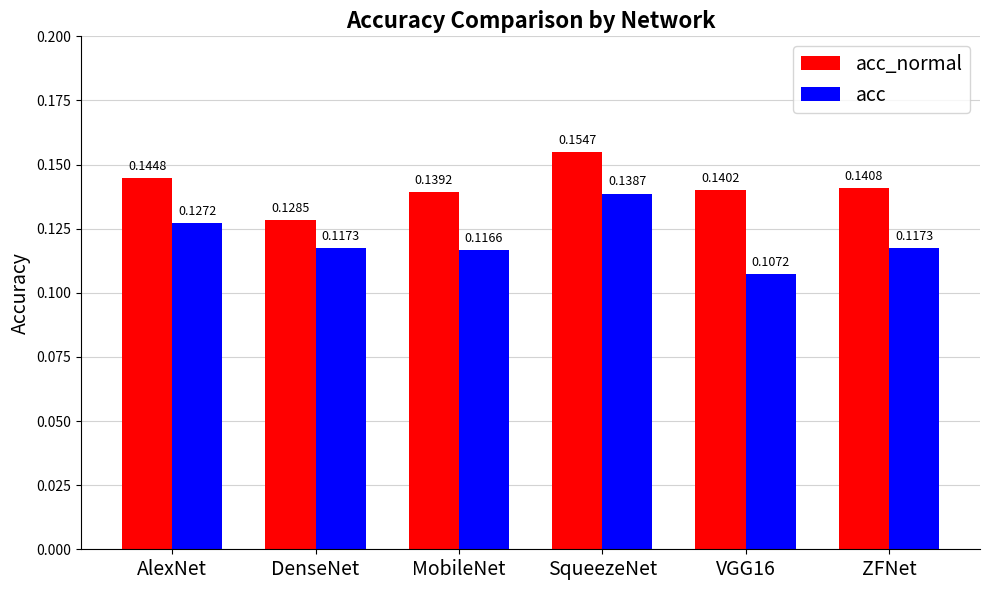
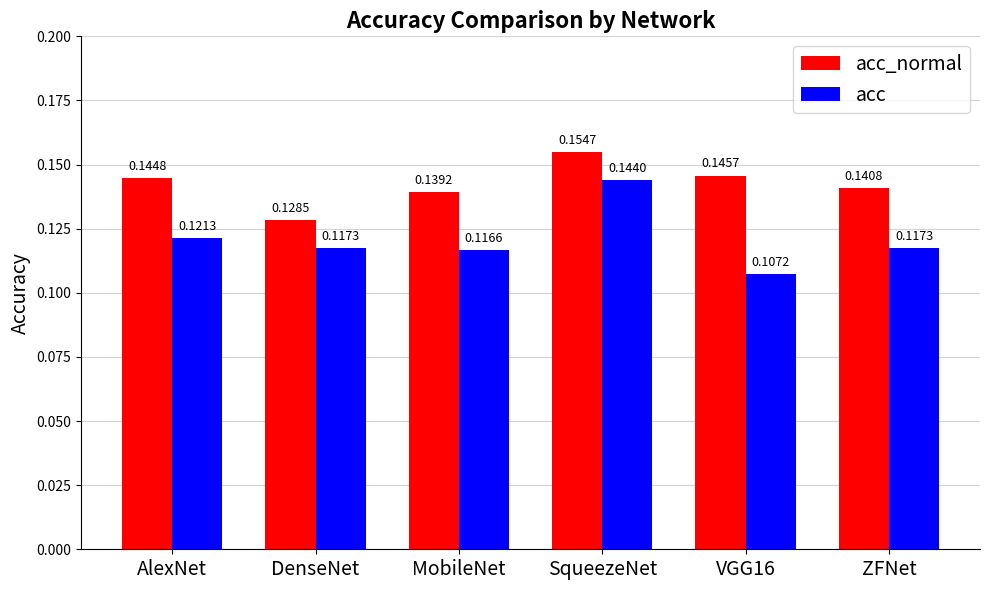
acc, AlexNet: 0.1272 -> 0.1213
acc, SqueezeNet: 0.1387 -> 0.1440
acc_normal, VGG16: 0.1402 -> 0.1457
